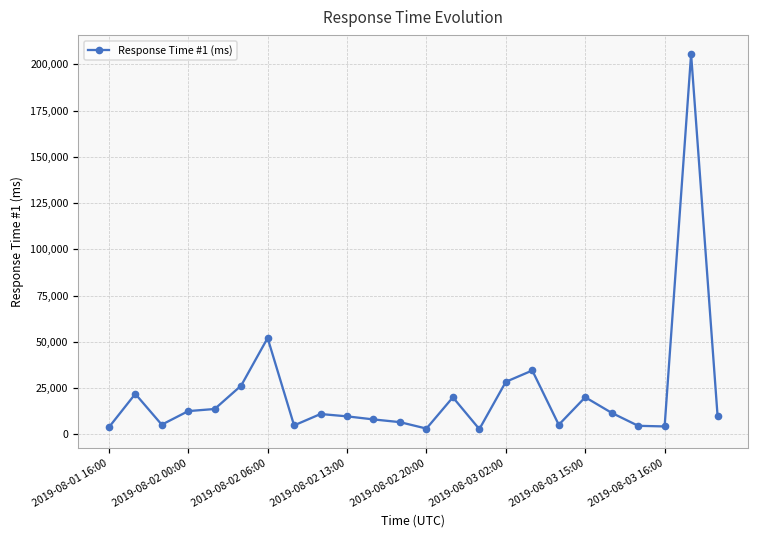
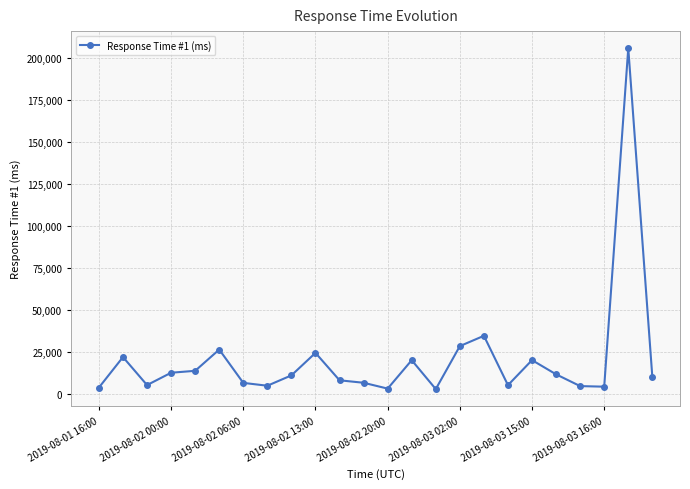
2019-08-02 06:00: 52,000 -> 6,000
2019-08-02 13:00: 10,000 -> 24,000
